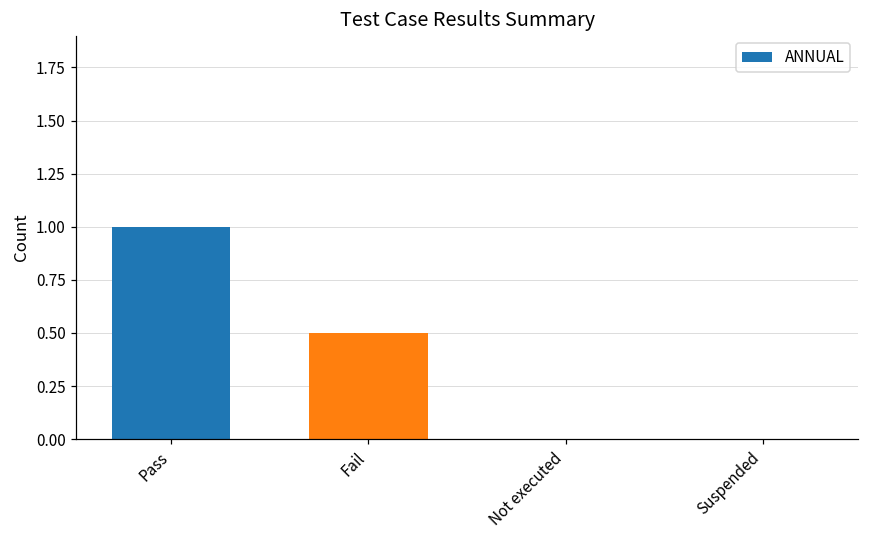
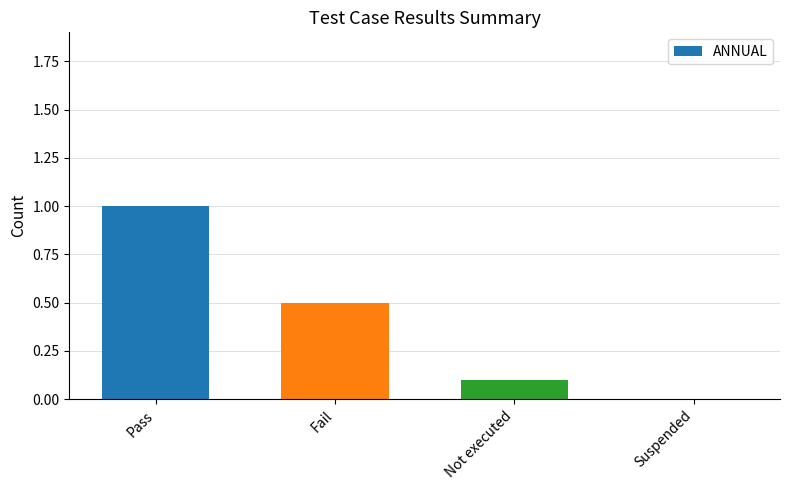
Not executed: 0.0 -> 0.1
